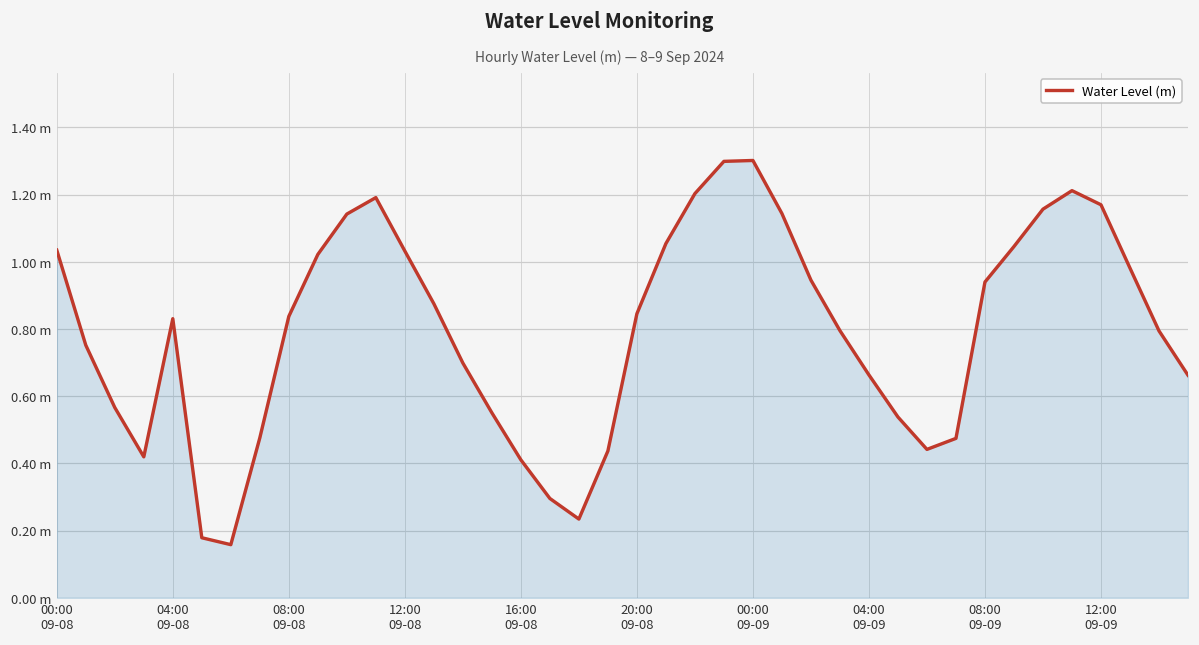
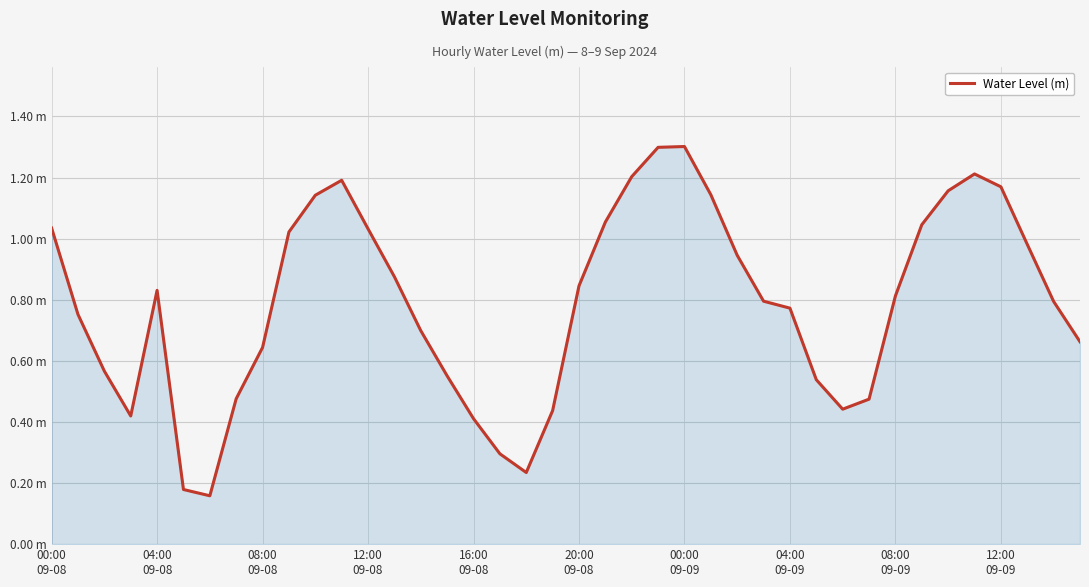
08:00 09-08: 0.84 m -> 0.64 m
04:00 09-09: 0.66 m -> 0.77 m
08:00 09-09: 0.94 m -> 0.81 m
